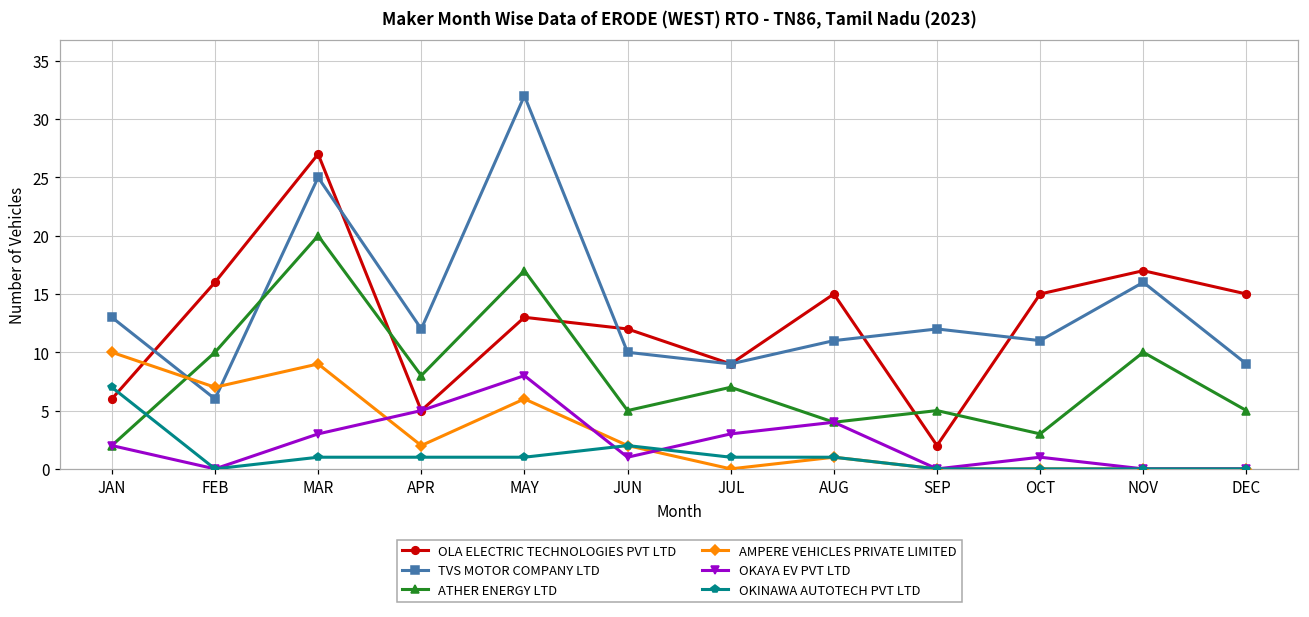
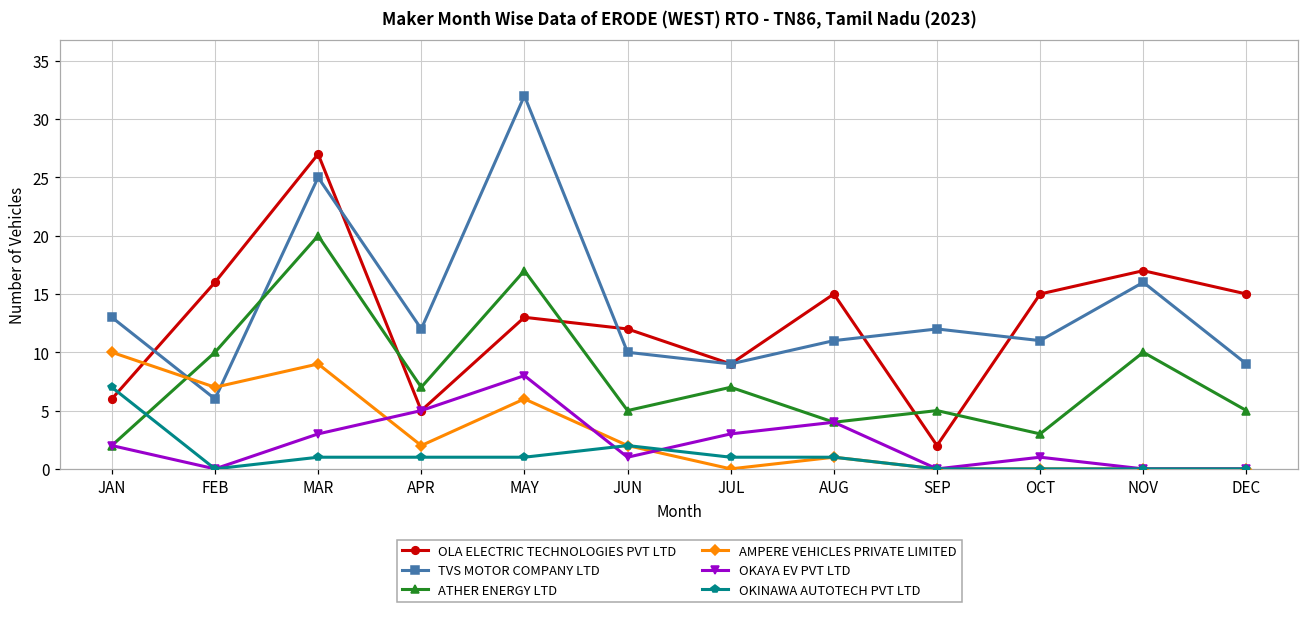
ATHER ENERGY LTD, APR: 8 -> 7
